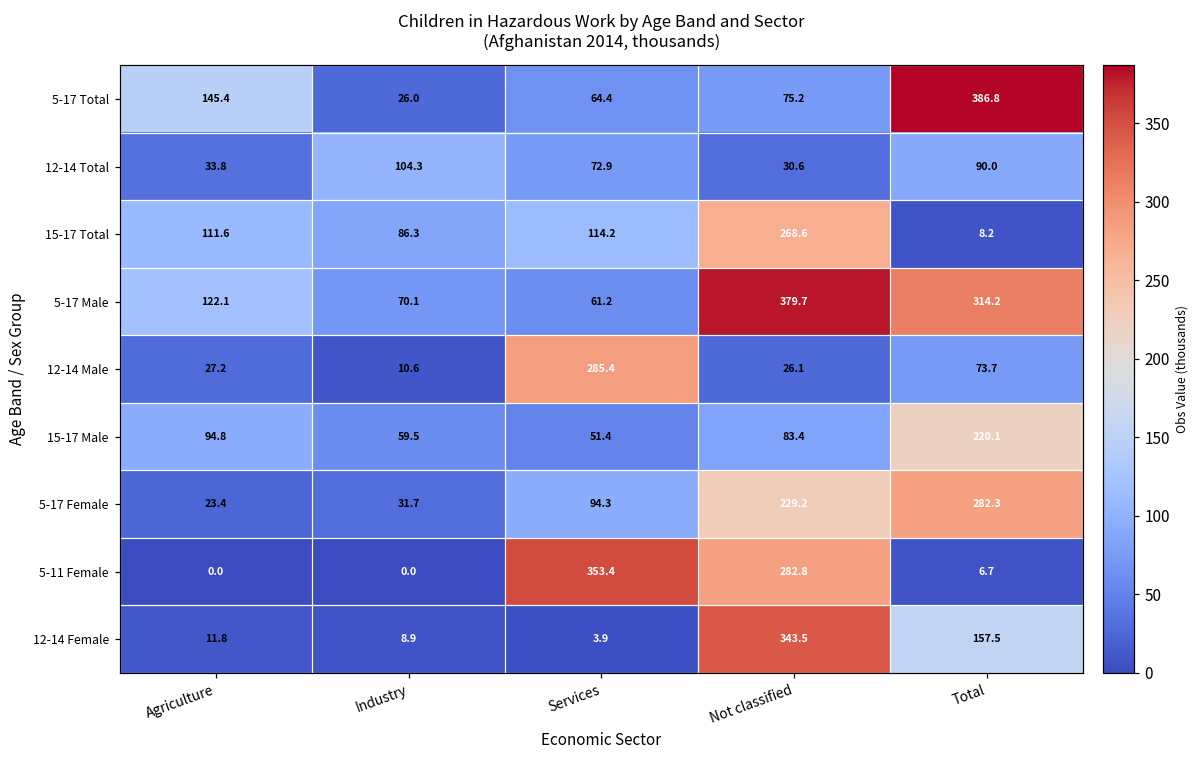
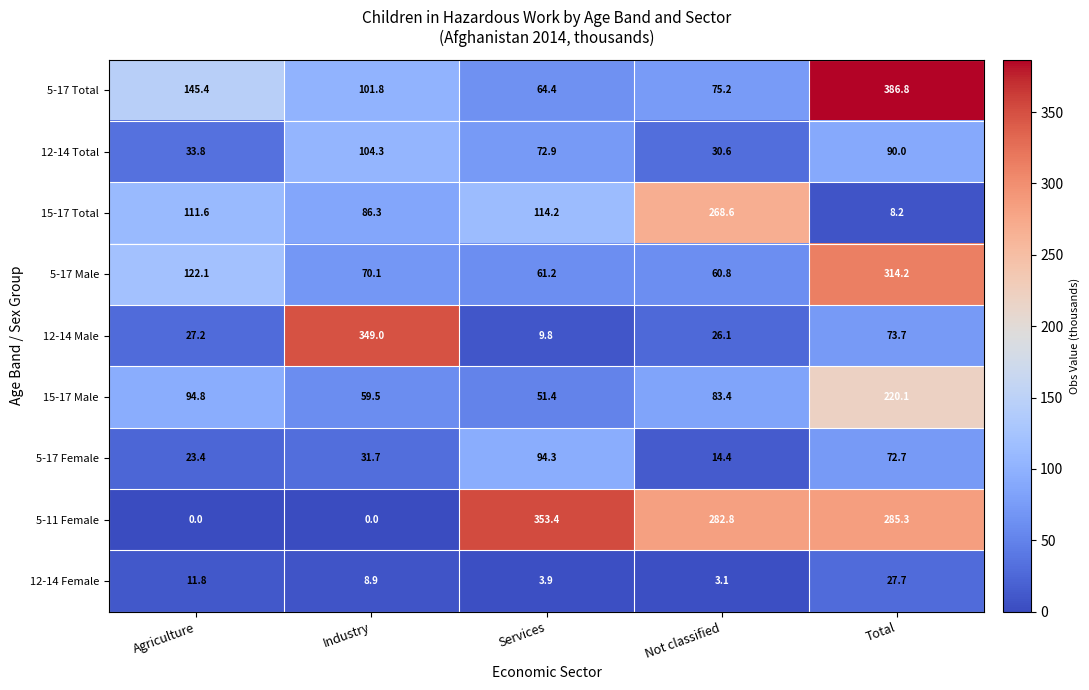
5-17 Total, Industry: 26.0 -> 101.8
5-17 Male, Not classified: 379.7 -> 60.8
12-14 Male, Industry: 10.6 -> 349.0
12-14 Male, Services: 285.4 -> 9.8
5-17 Female, Not classified: 229.2 -> 14.4
5-17 Female, Total: 282.3 -> 72.7
5-11 Female, Total: 6.7 -> 285.3
12-14 Female, Not classified: 343.5 -> 3.1
12-14 Female, Total: 157.5 -> 27.7
